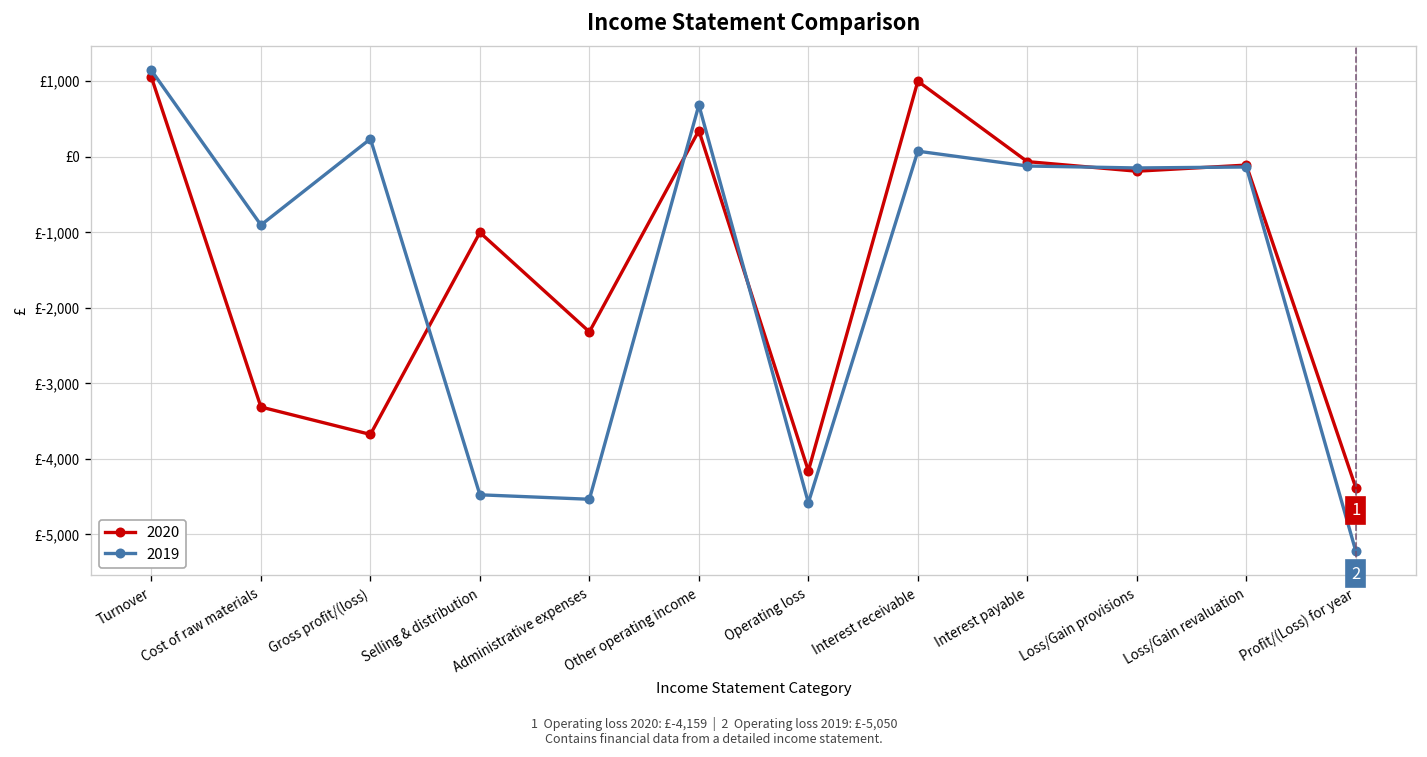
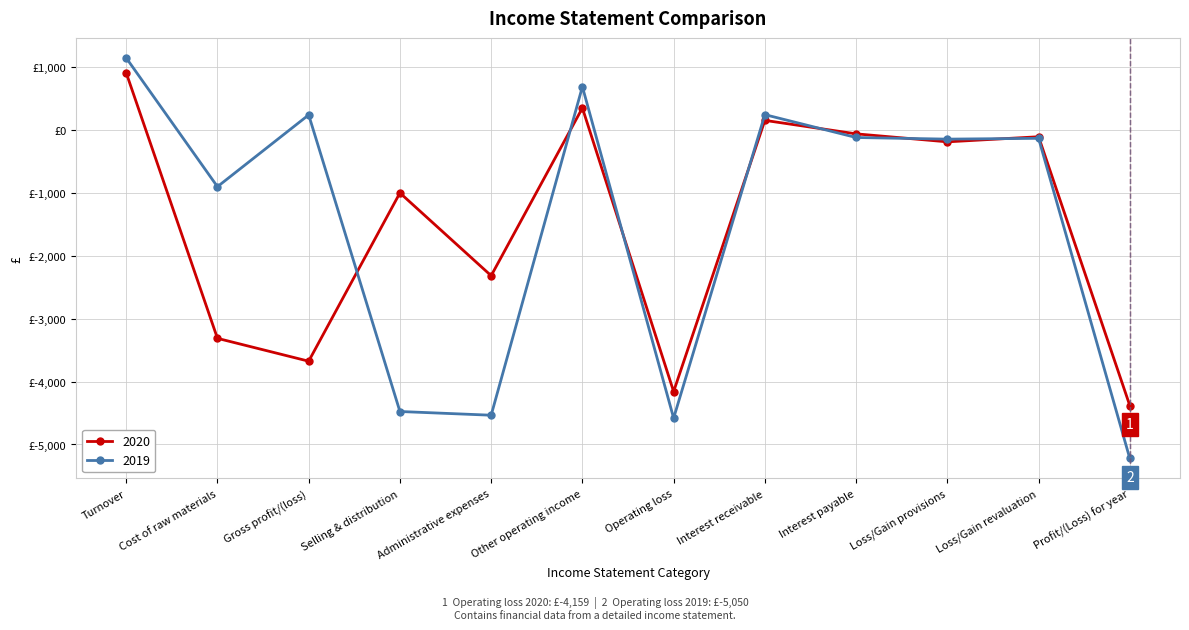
2020, Turnover: £1,000 -> £900
2020, Interest receivable: £1,000 -> £100
2019, Interest receivable: £100 -> £200
